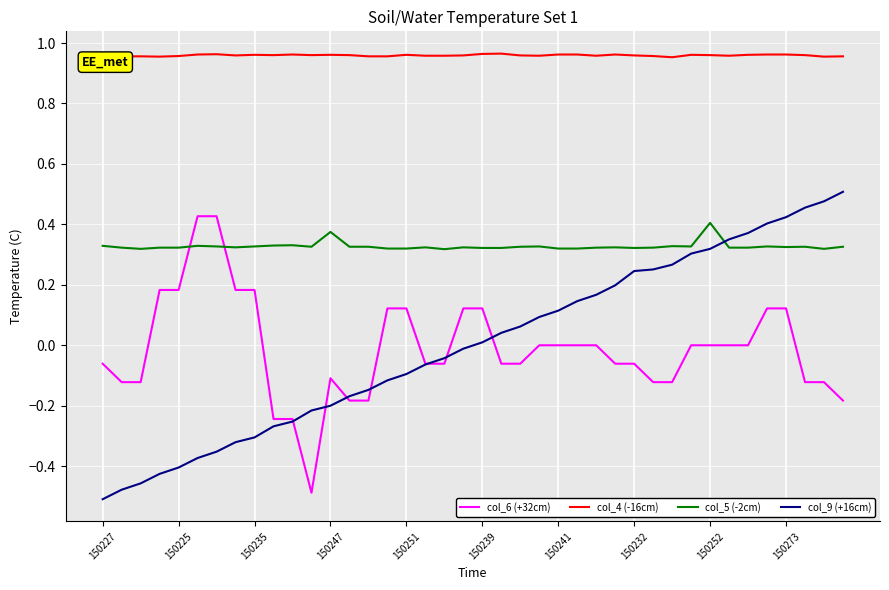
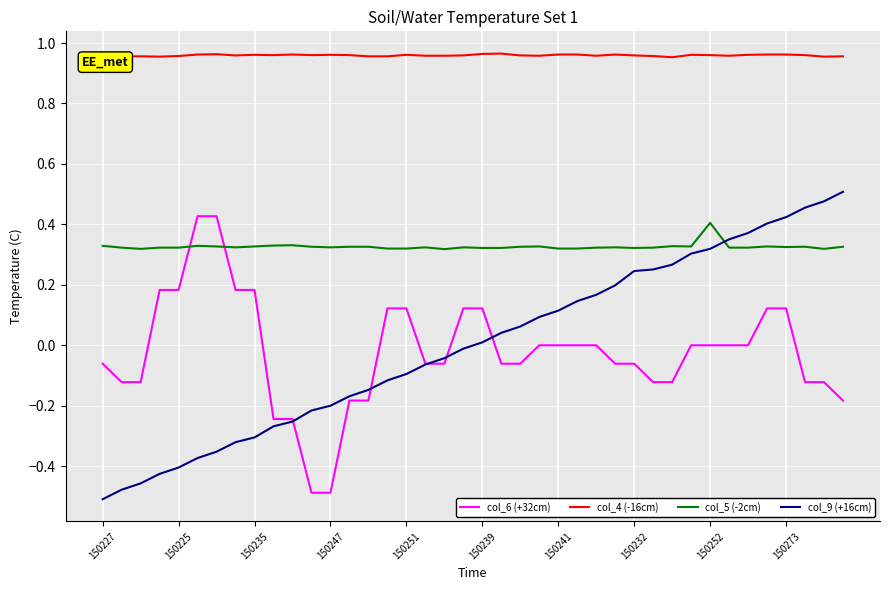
col_6 (+32cm), 150247: -0.11 -> -0.49
col_5 (-2cm), 150247: 0.38 -> 0.32
